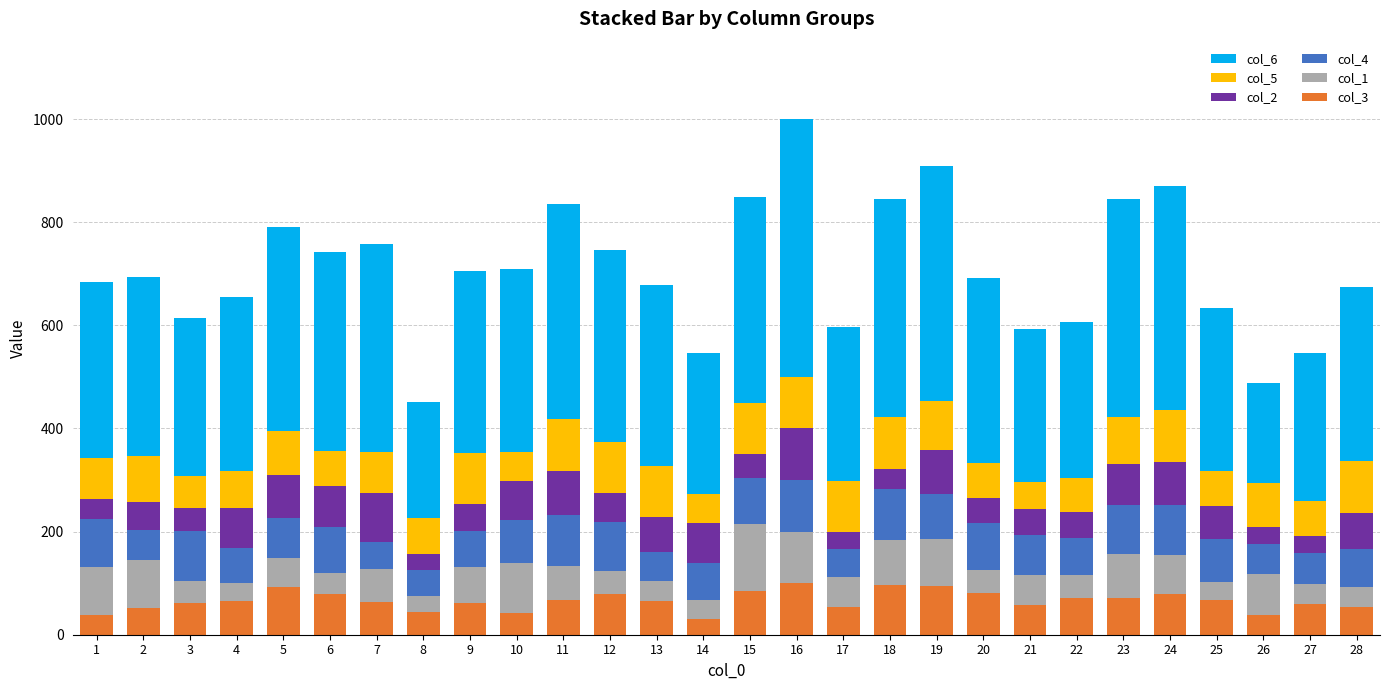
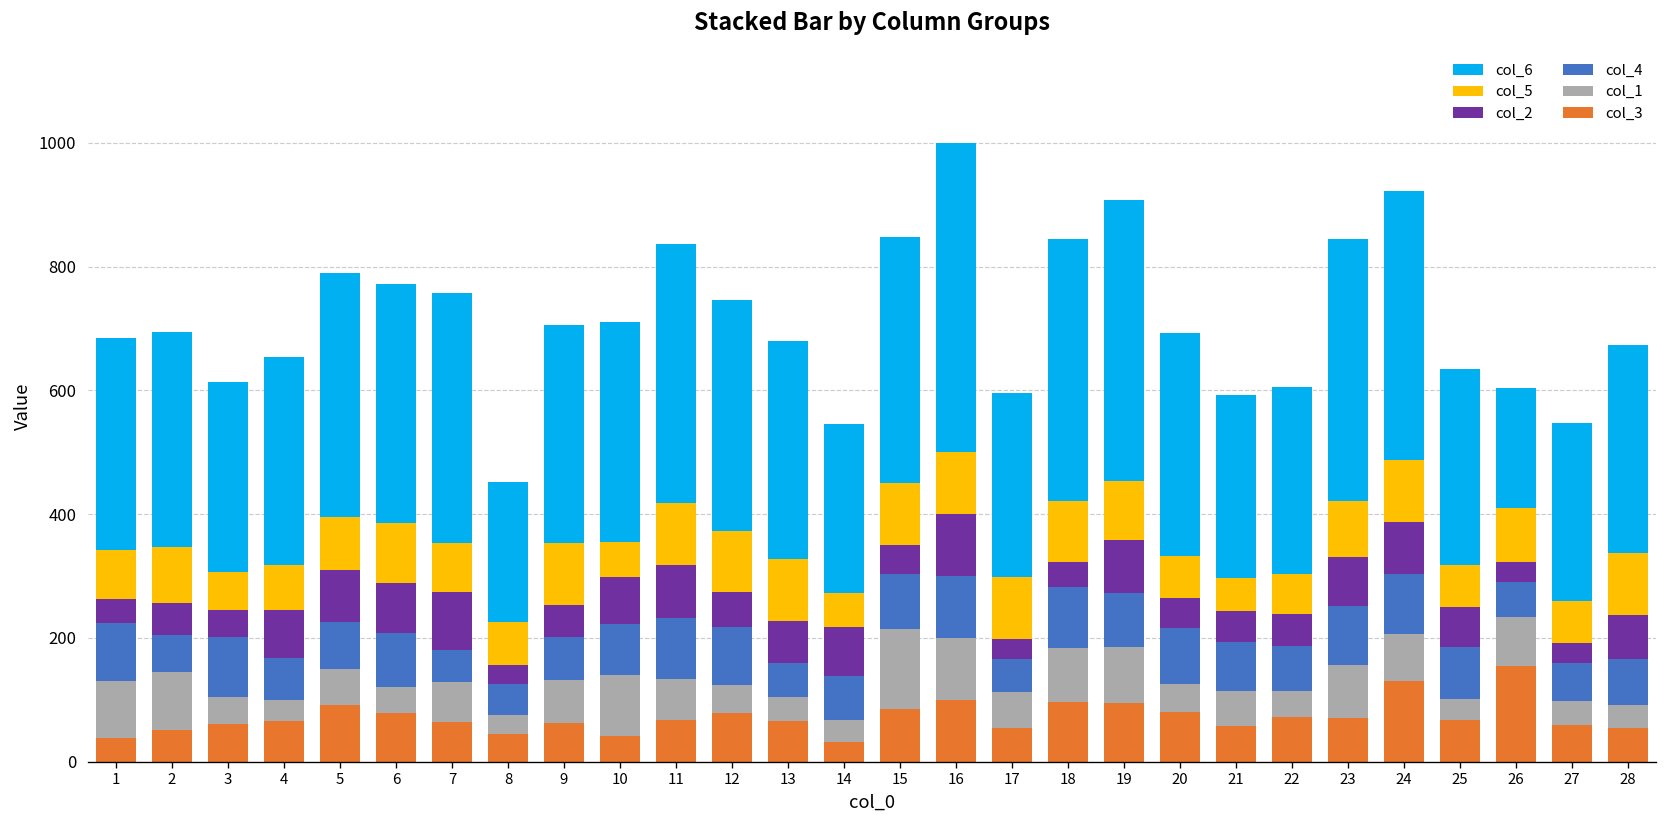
col_5, 6: 70 -> 100
col_3, 24: 80 -> 130
col_3, 26: 40 -> 150
